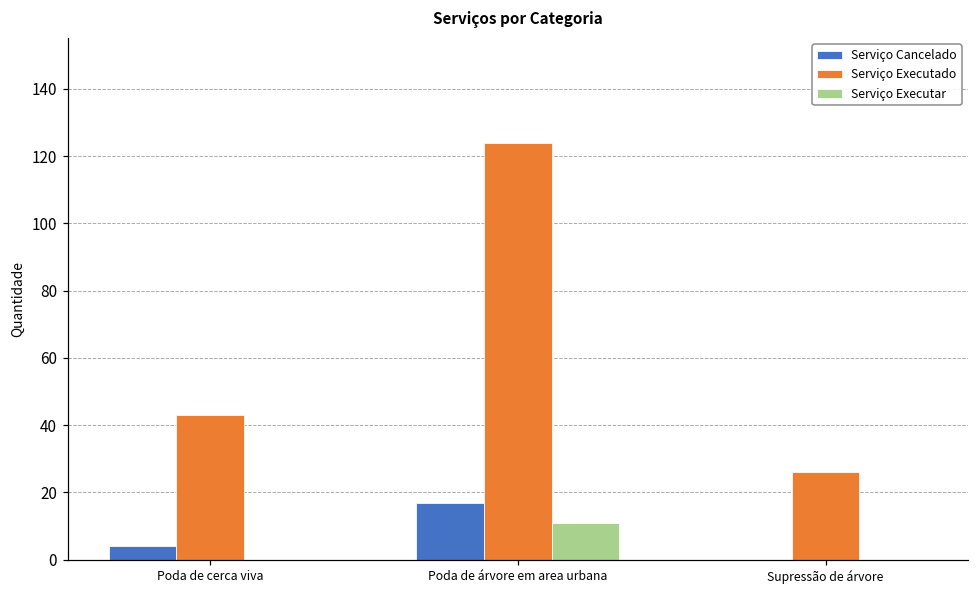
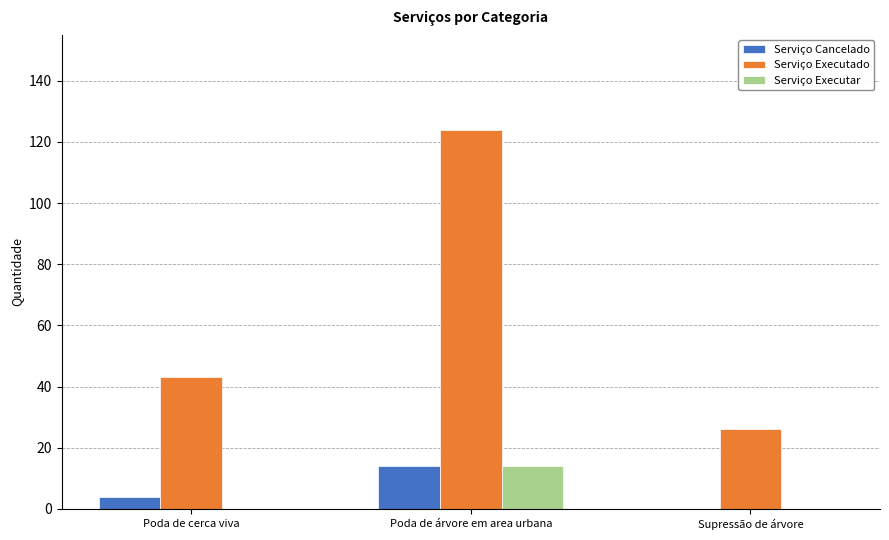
Serviço Cancelado, Poda de árvore em area urbana: 17 -> 14
Serviço Executar, Poda de árvore em area urbana: 11 -> 14
